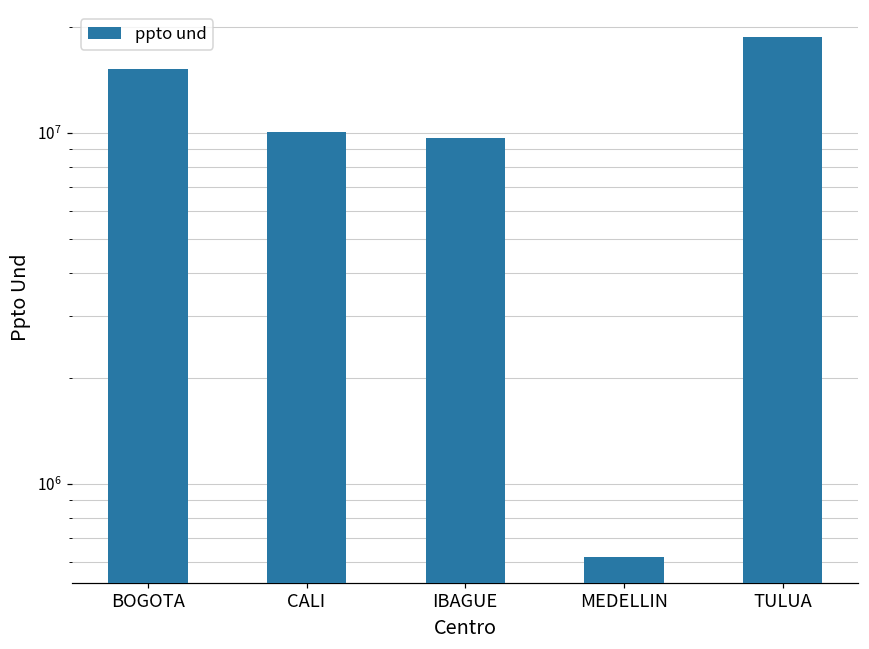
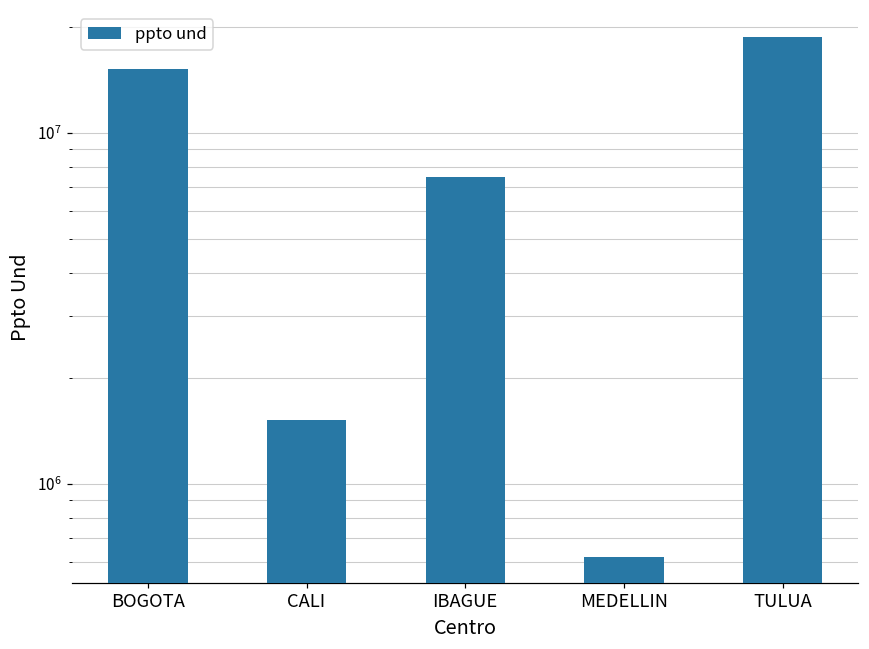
CALI: 10000000 -> 1500000
IBAGUE: 9600000 -> 7500000
